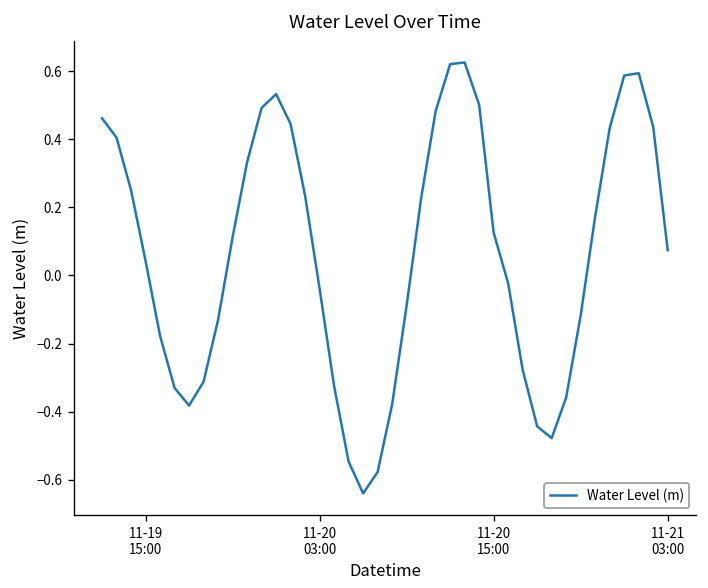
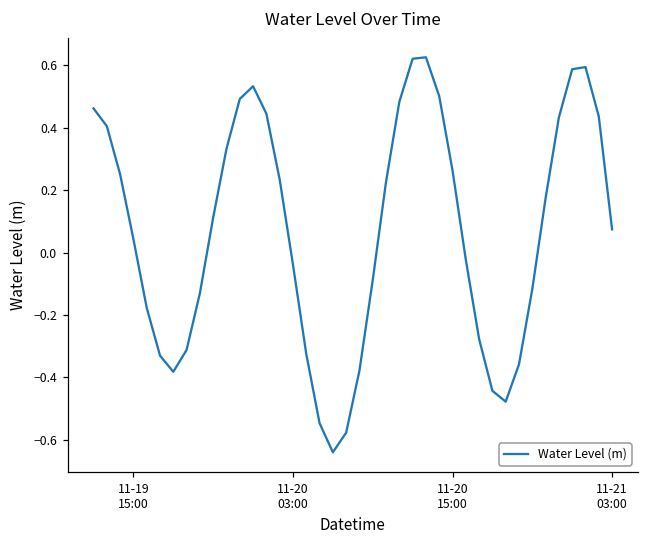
11-20 15:00: 0.13 -> 0.26
